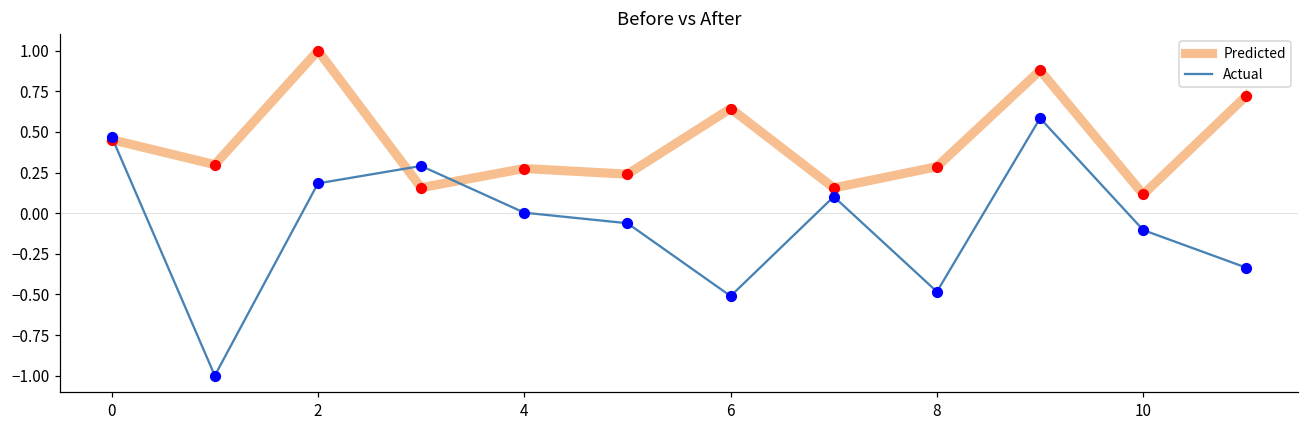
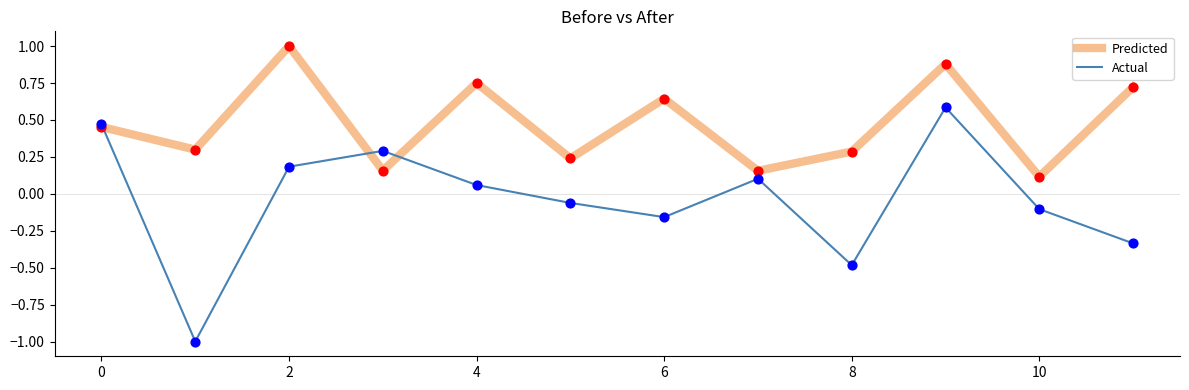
Predicted, 4: 0.28 -> 0.75
Actual, 4: 0.00 -> 0.06
Actual, 6: -0.51 -> -0.16
